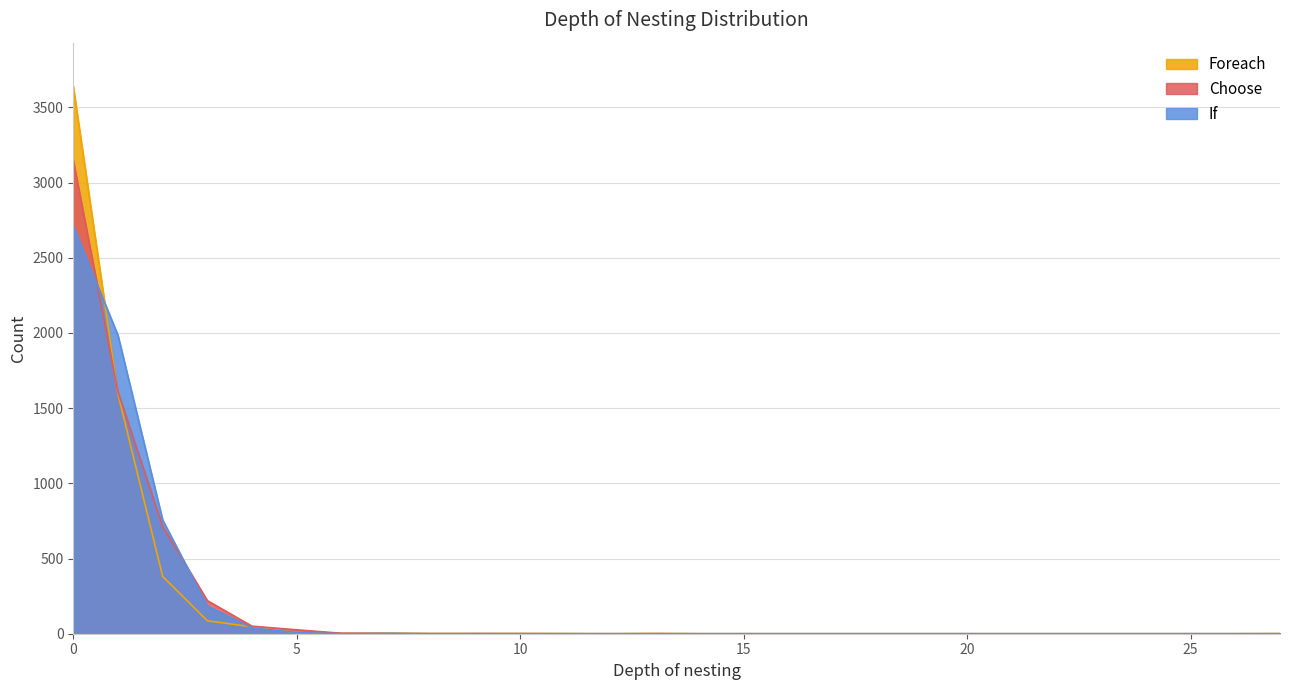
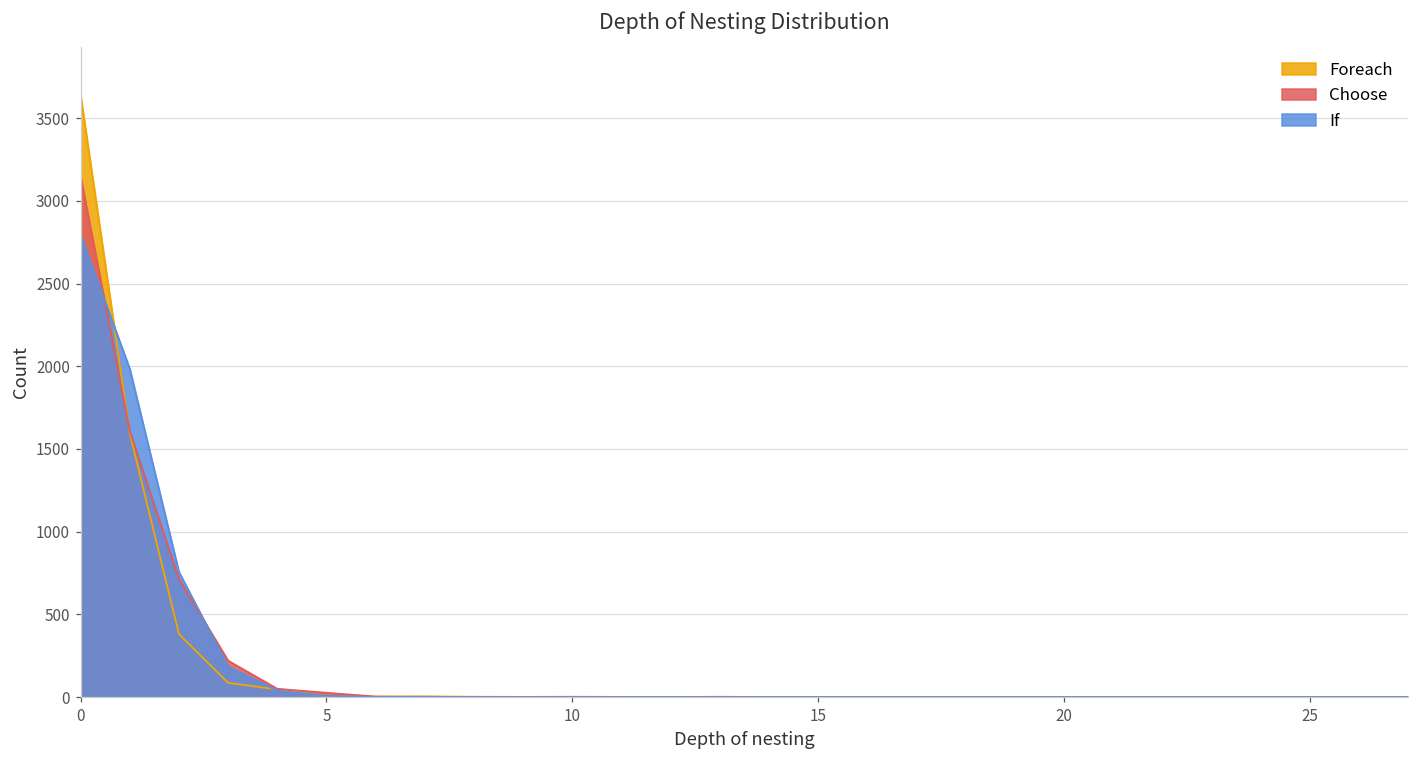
If, 0: 2710 -> 2800
